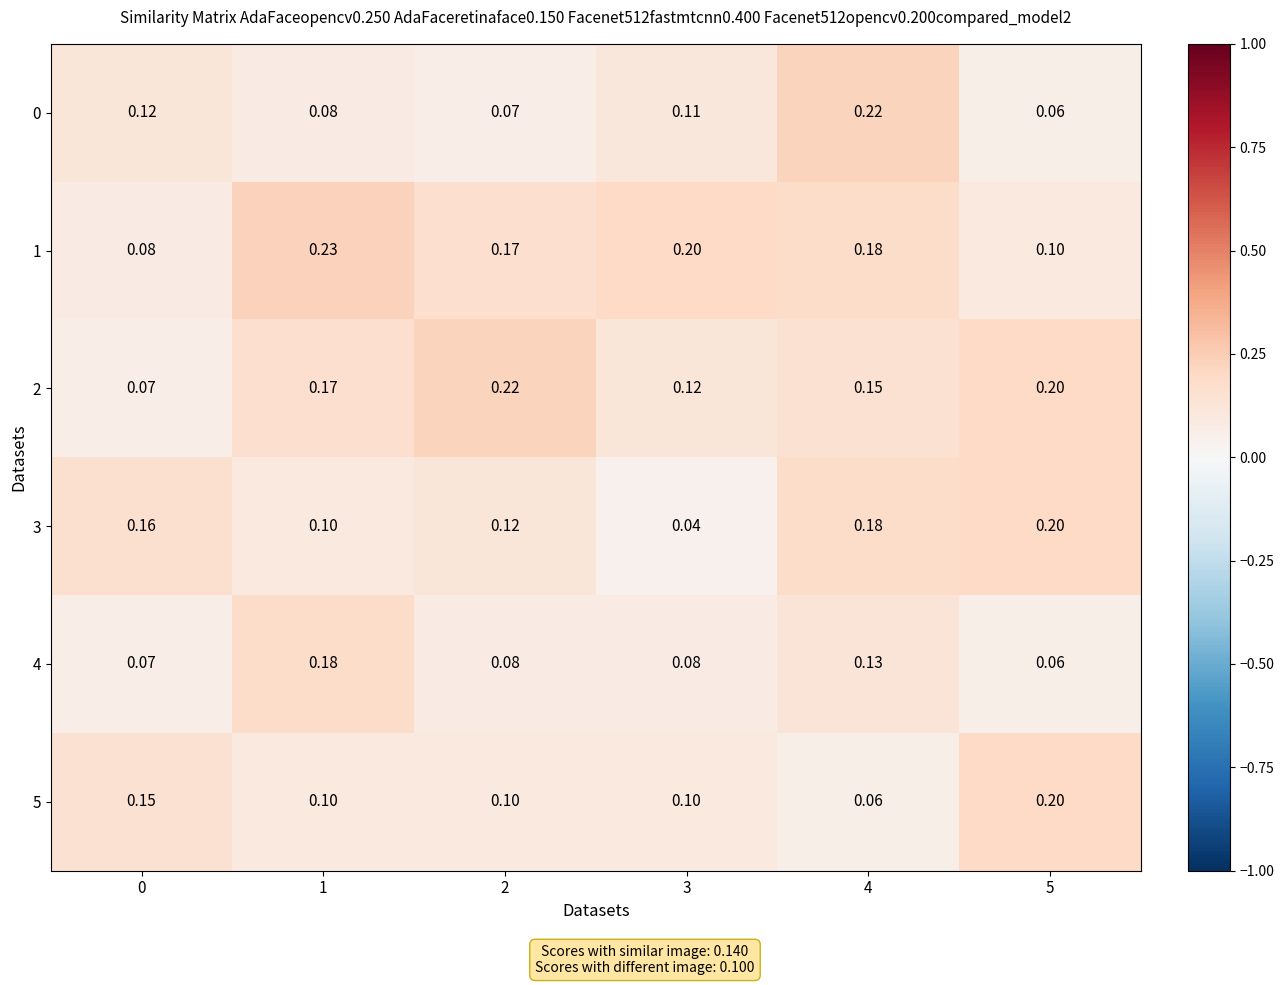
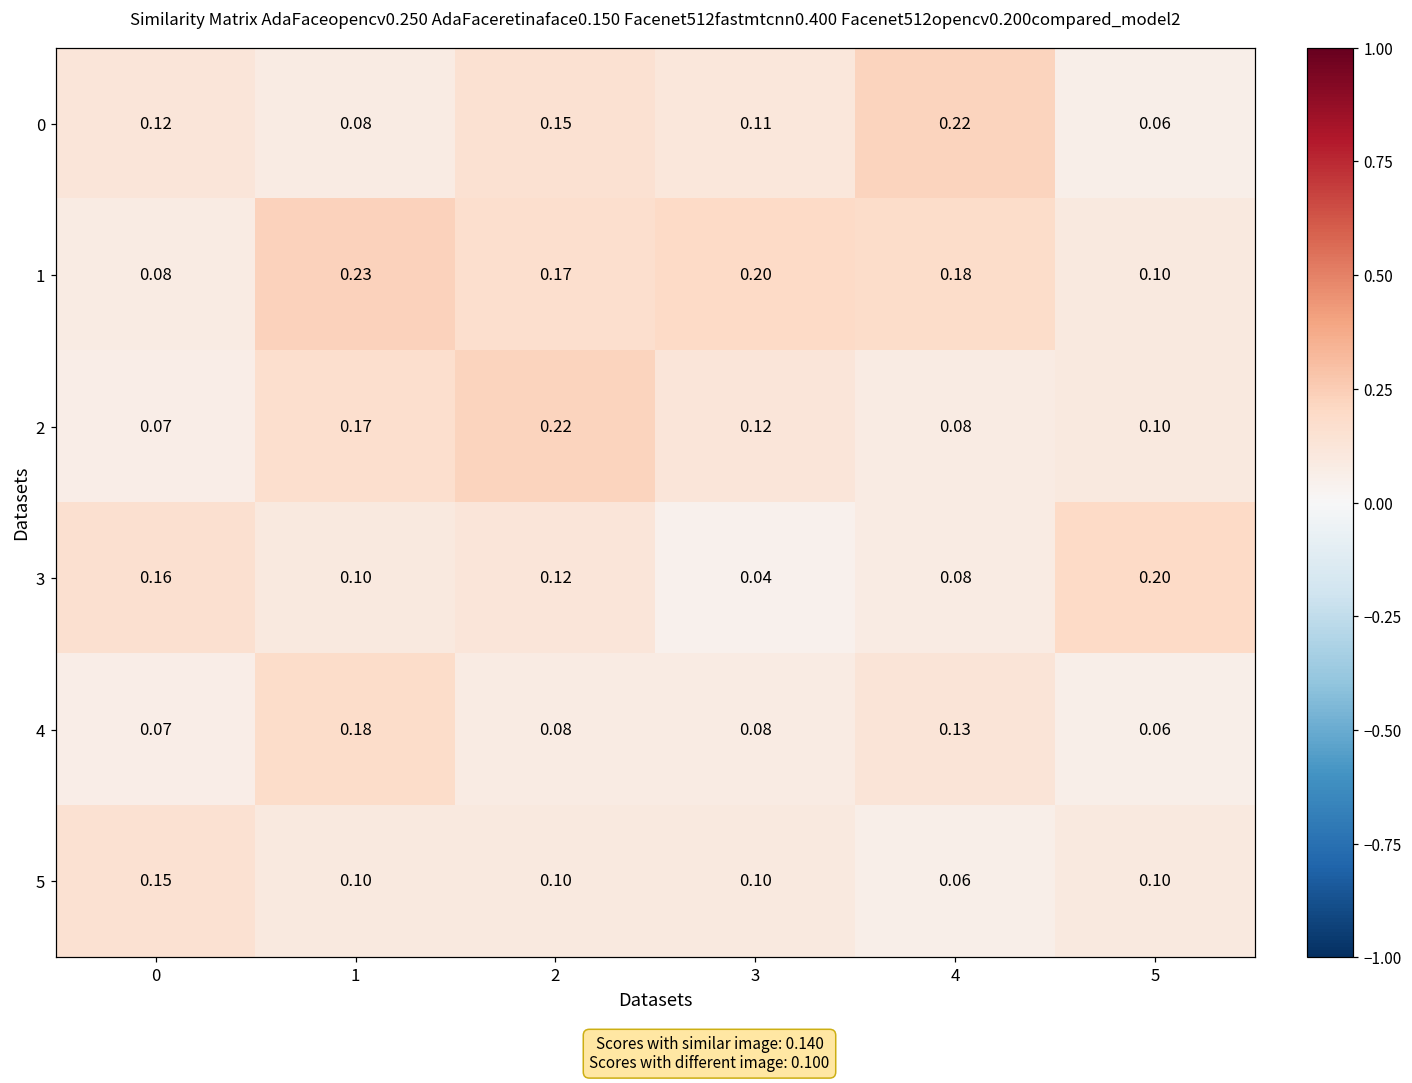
0, 2: 0.07 -> 0.15
2, 4: 0.15 -> 0.08
2, 5: 0.20 -> 0.10
3, 4: 0.18 -> 0.08
5, 5: 0.20 -> 0.10
